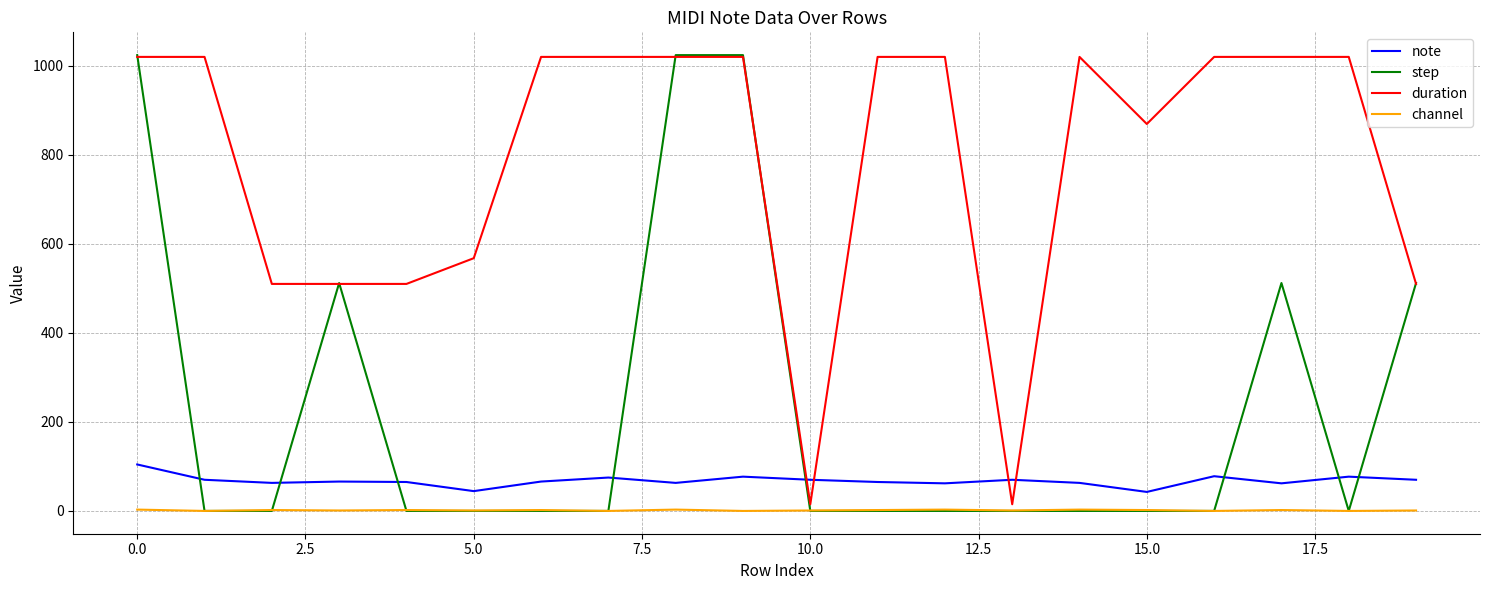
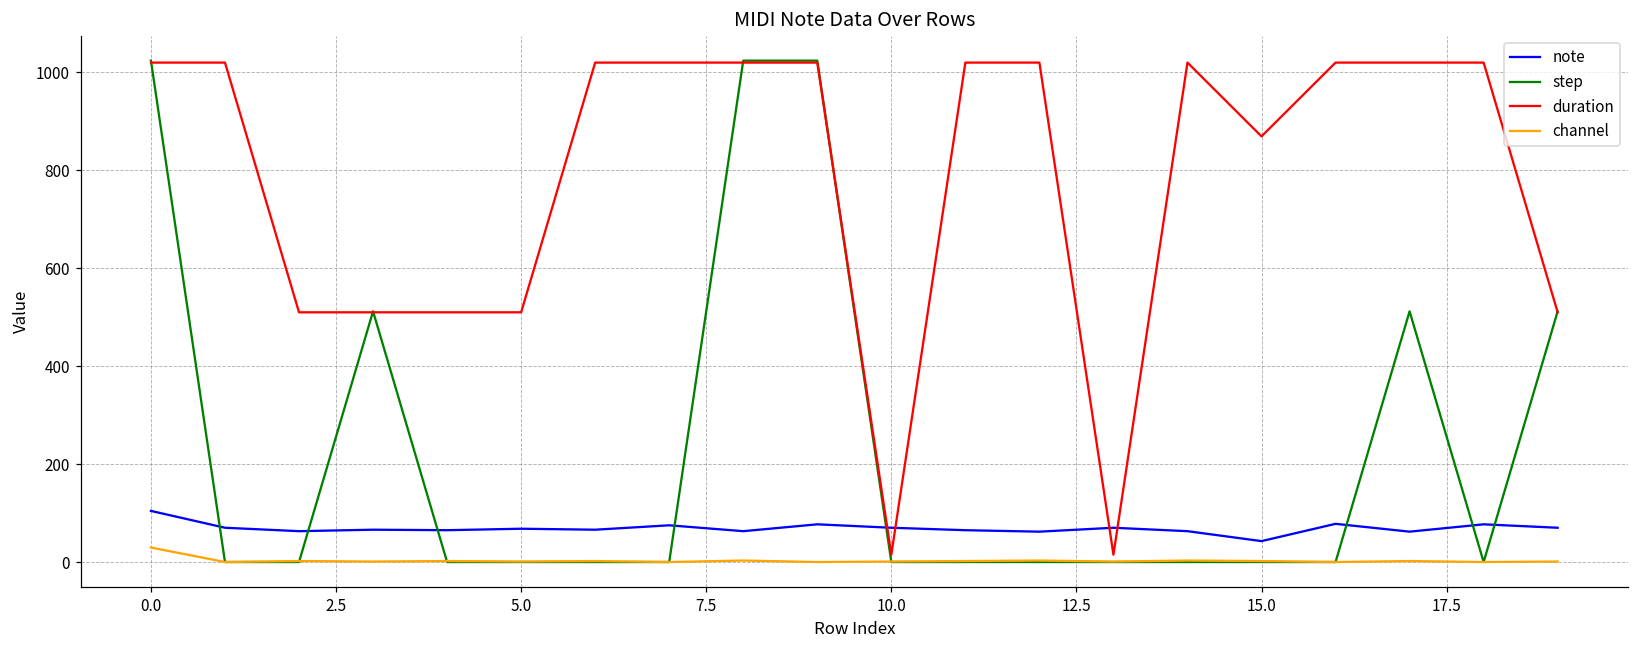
channel, 0.0: 0 -> 30
note, 5.0: 40 -> 70
duration, 5.0: 570 -> 510
